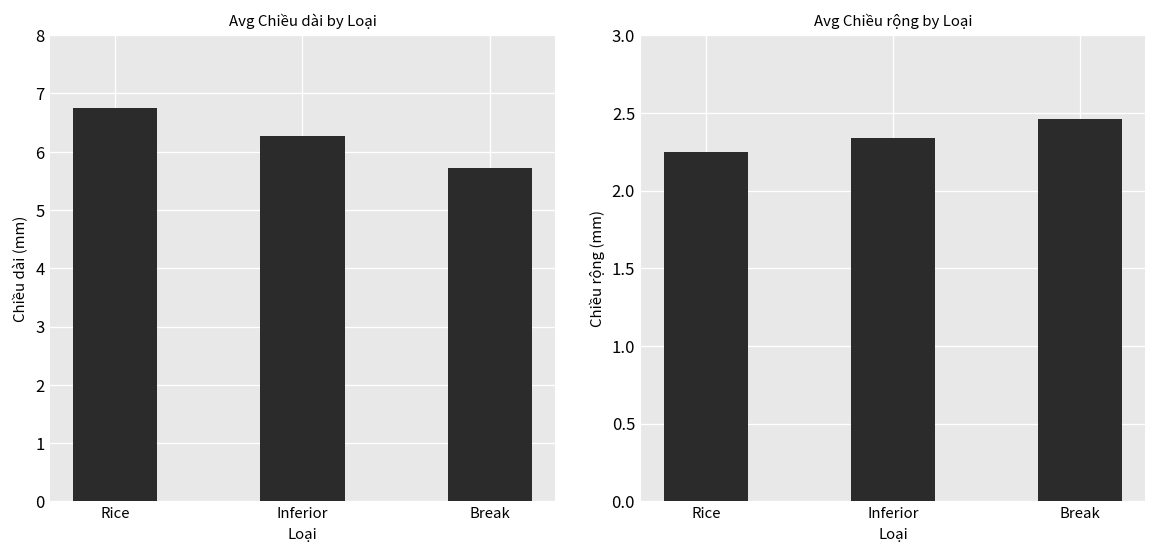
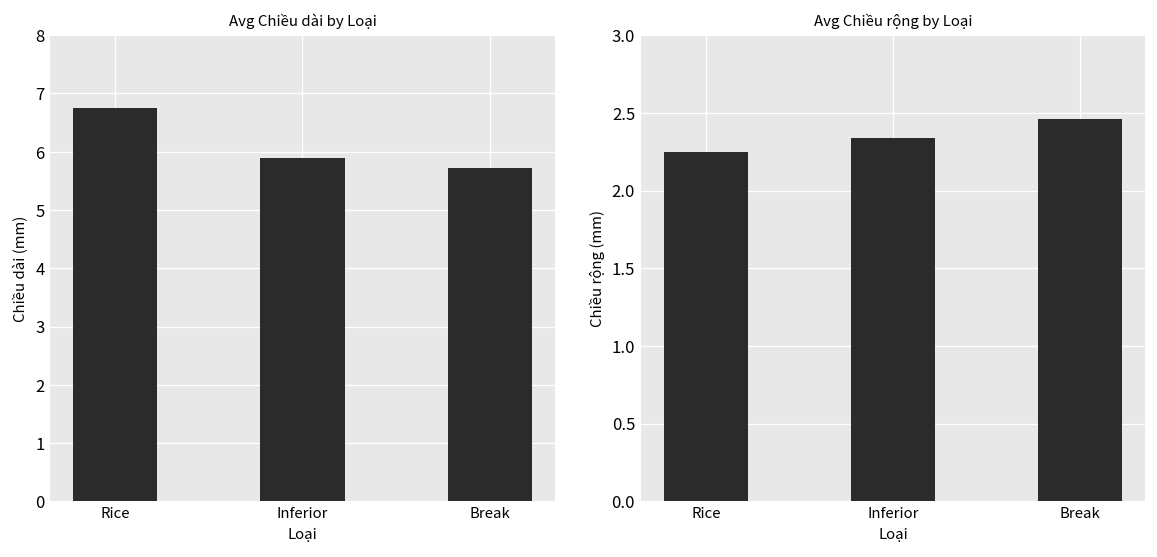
Avg Chiều dài by Loại, Inferior: 6.3 -> 5.9
